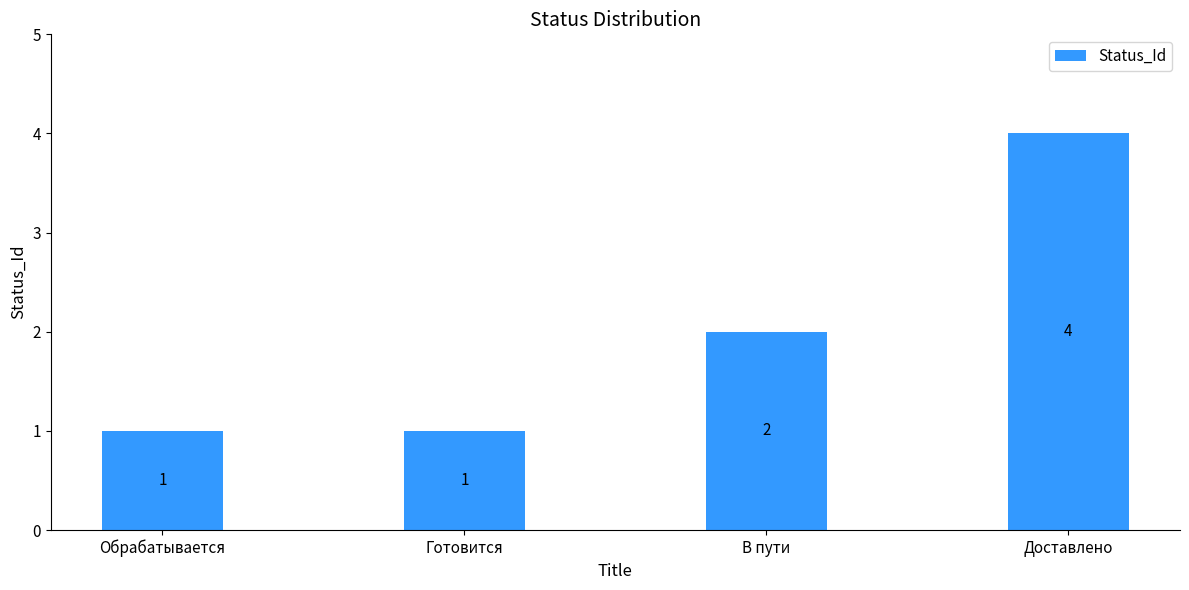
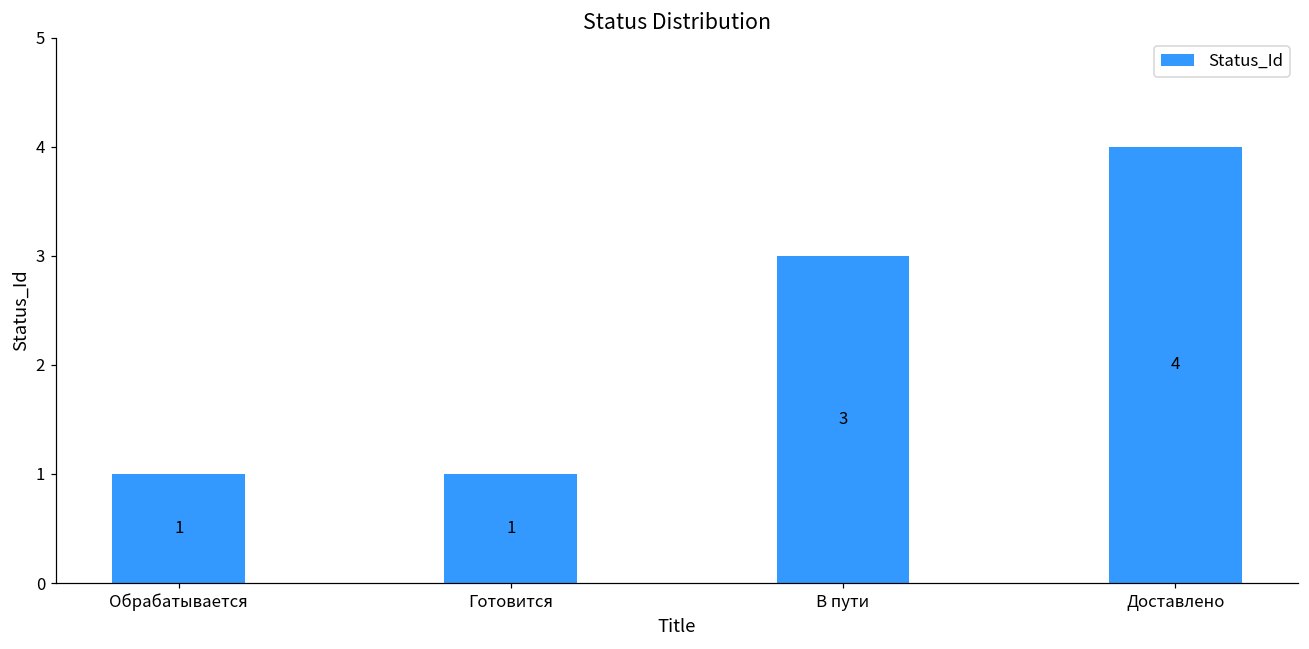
В пути: 2 -> 3
